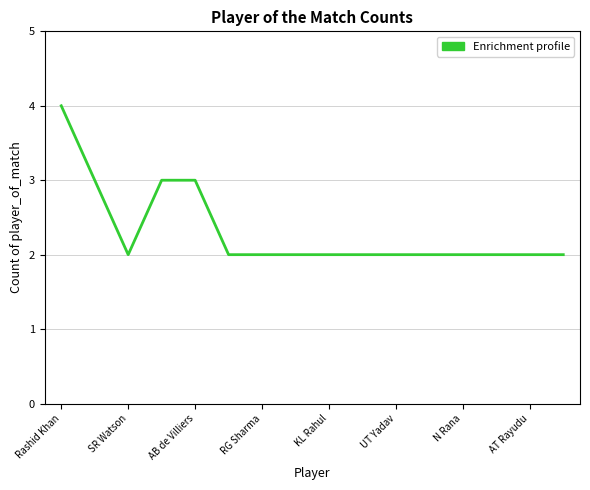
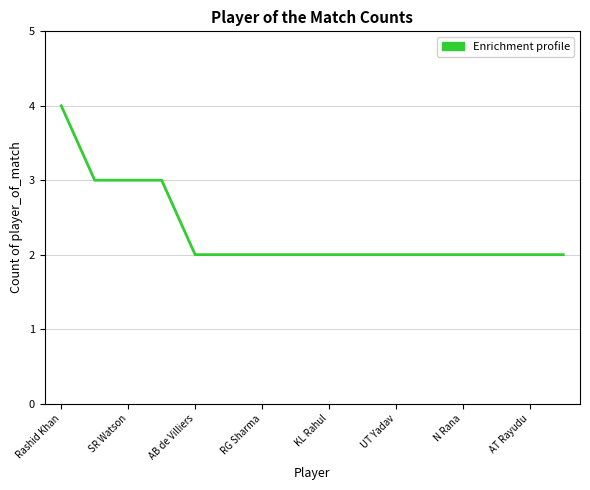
SR Watson: 2 -> 3
AB de Villiers: 3 -> 2
